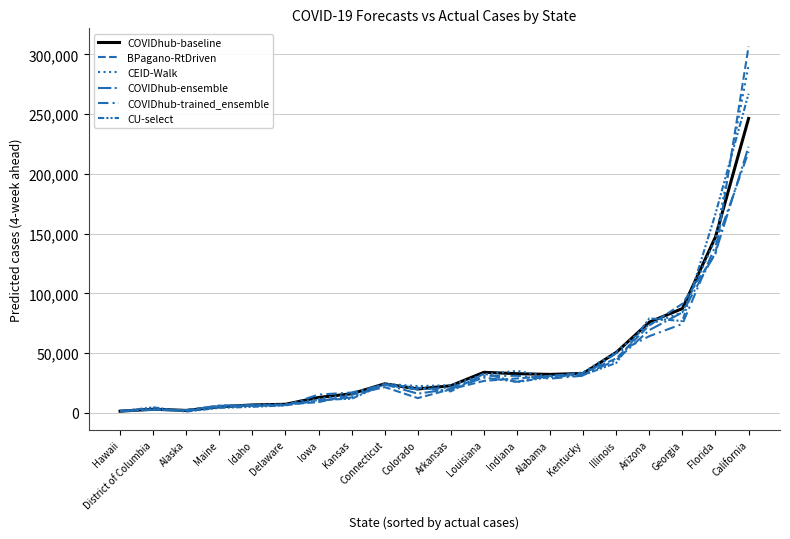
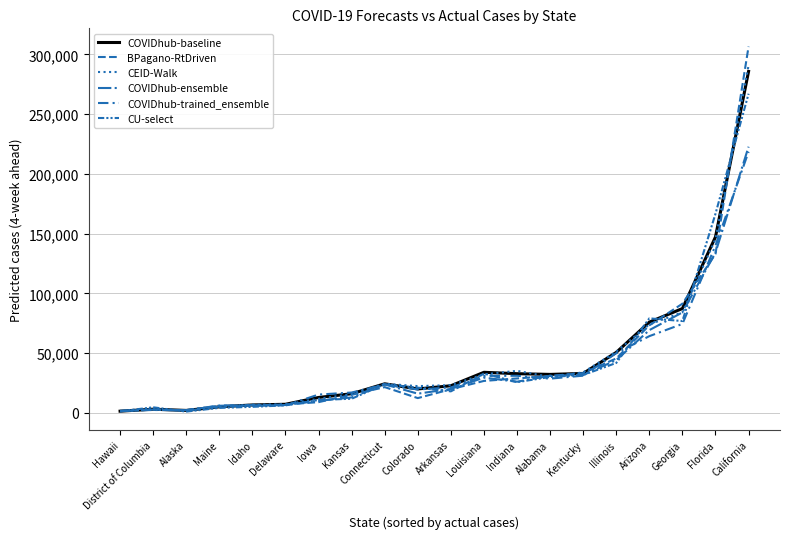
COVIDhub-baseline, California: 246,000 -> 286,000
